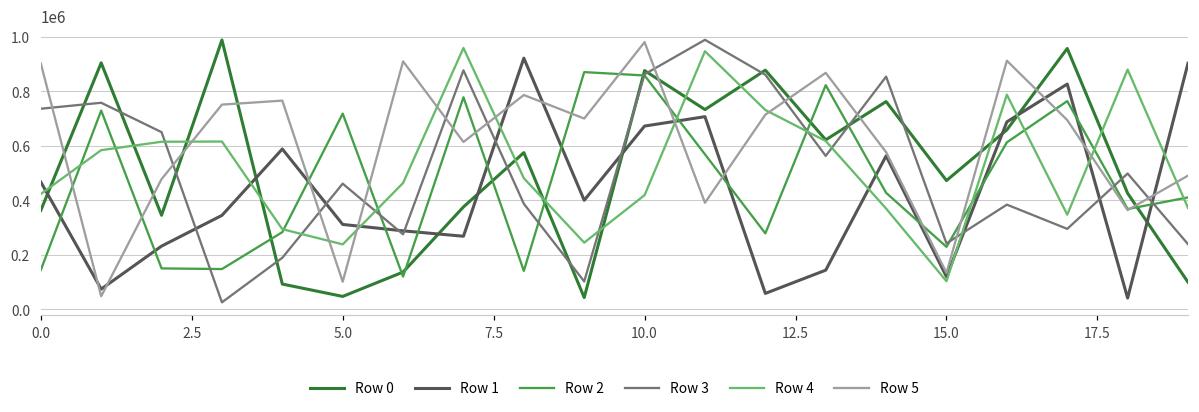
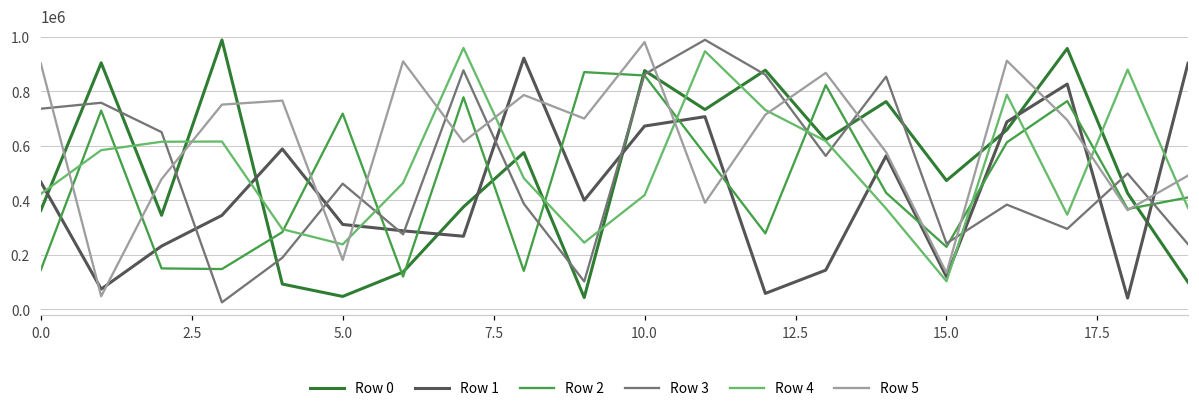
Row 5, 5.0: 100000 -> 180000
